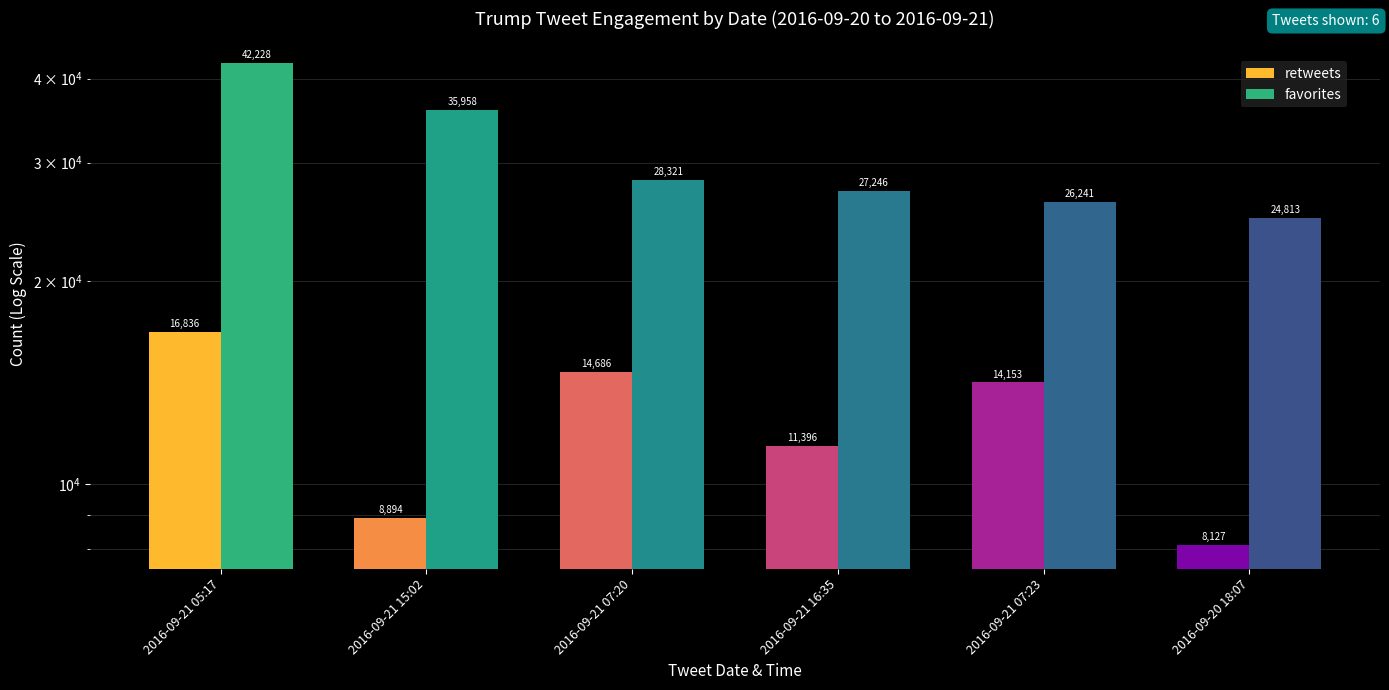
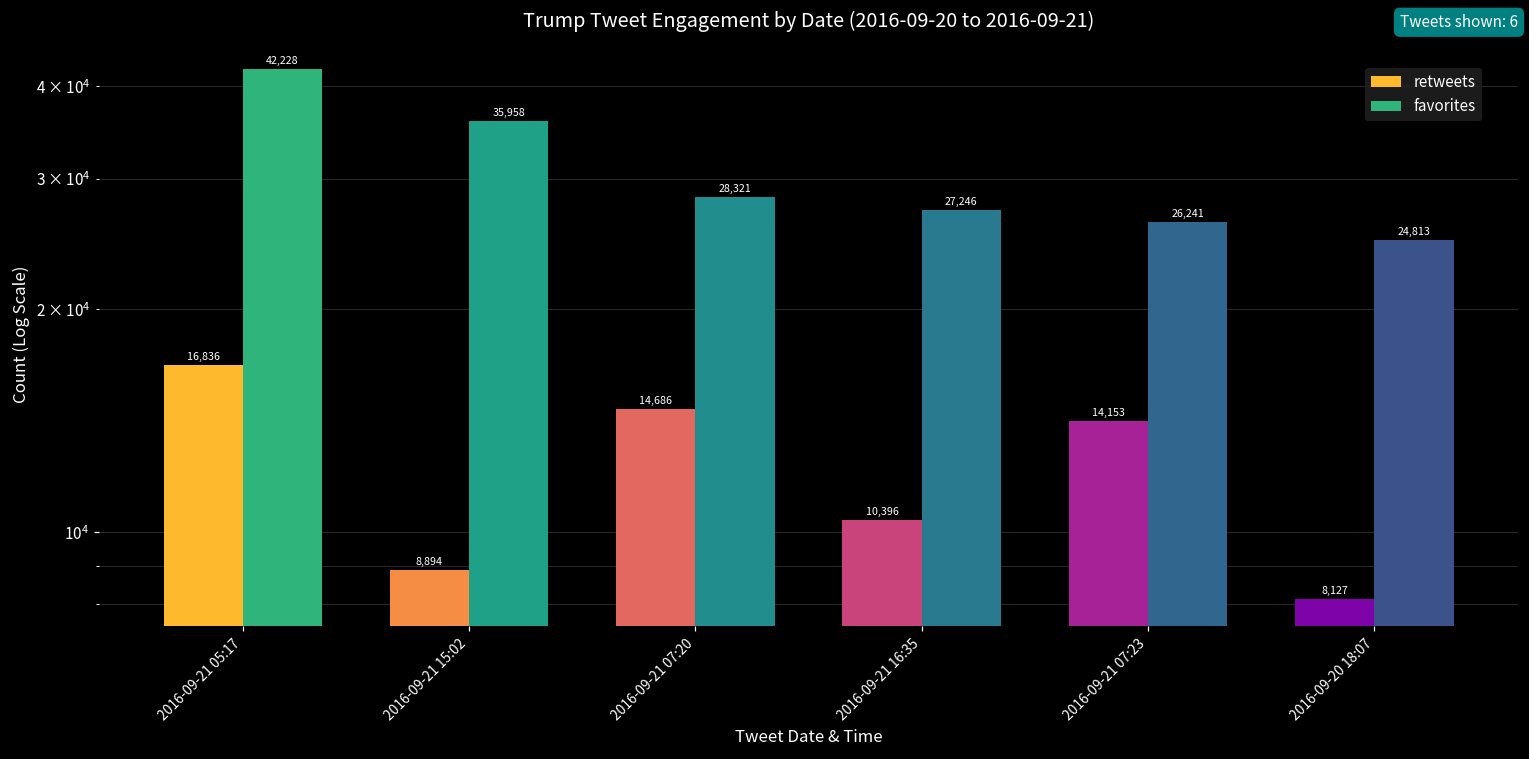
retweets, 2016-09-21 16:35: 11,396 -> 10,396
